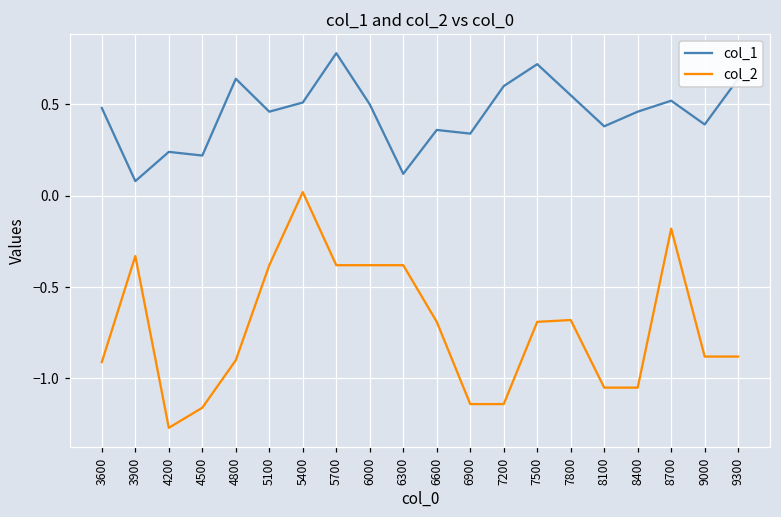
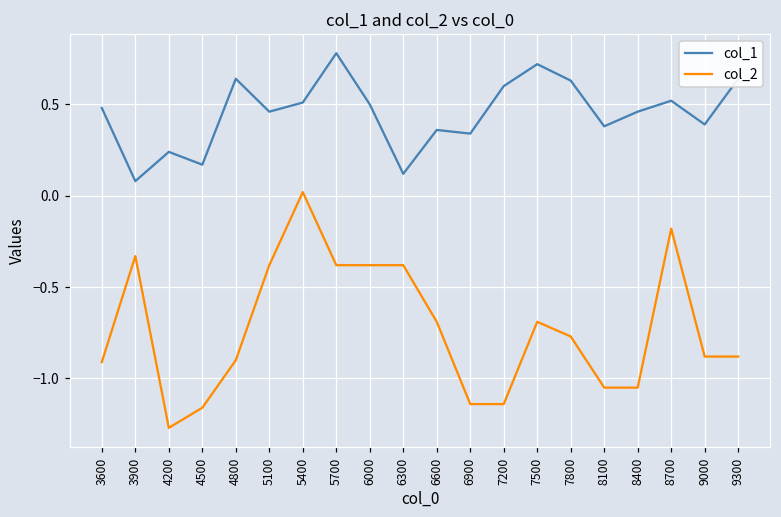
col_1, 4500: 0.22 -> 0.17
col_1, 7800: 0.55 -> 0.63
col_2, 7800: -0.68 -> -0.77
